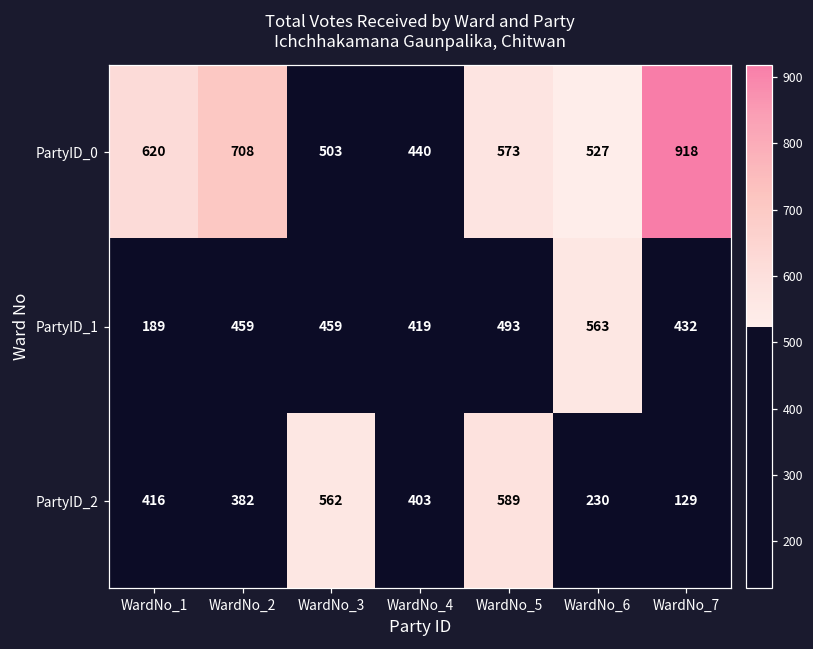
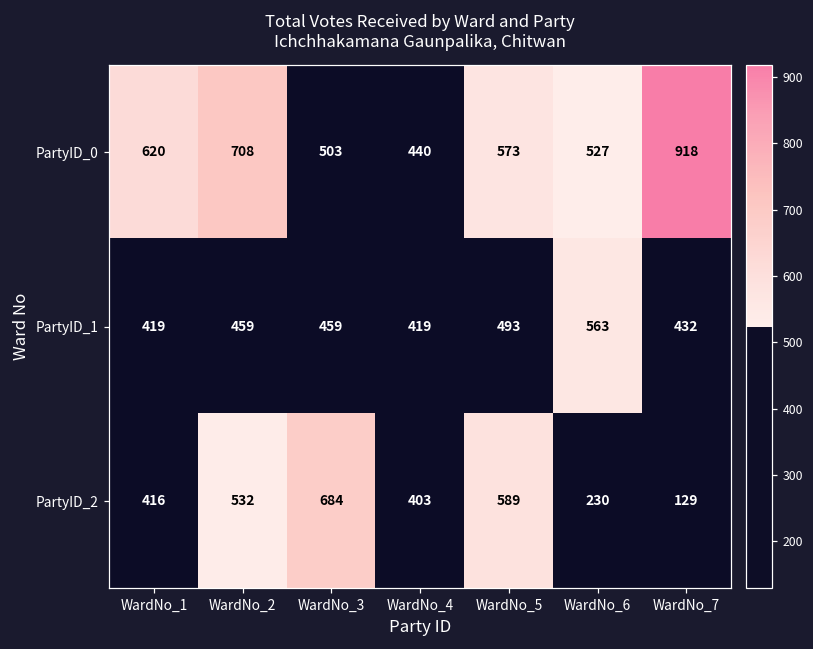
PartyID_1, WardNo_1: 189 -> 419
PartyID_2, WardNo_2: 382 -> 532
PartyID_2, WardNo_3: 562 -> 684
